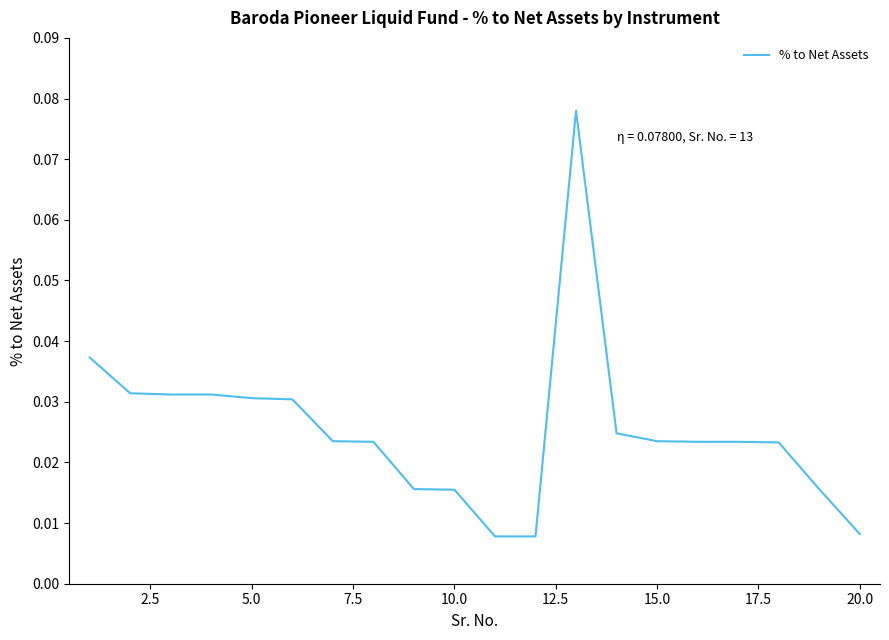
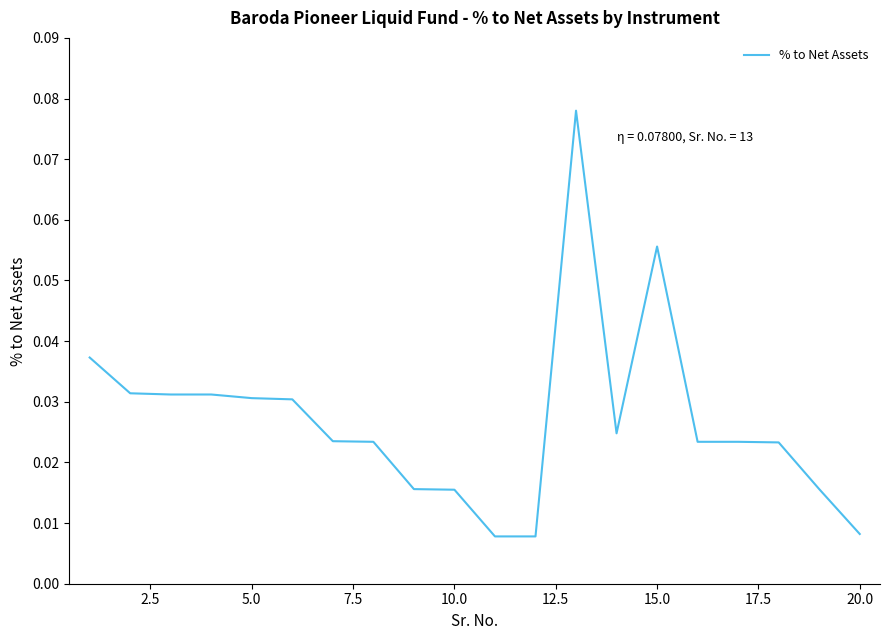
15.0: 0.024 -> 0.056
